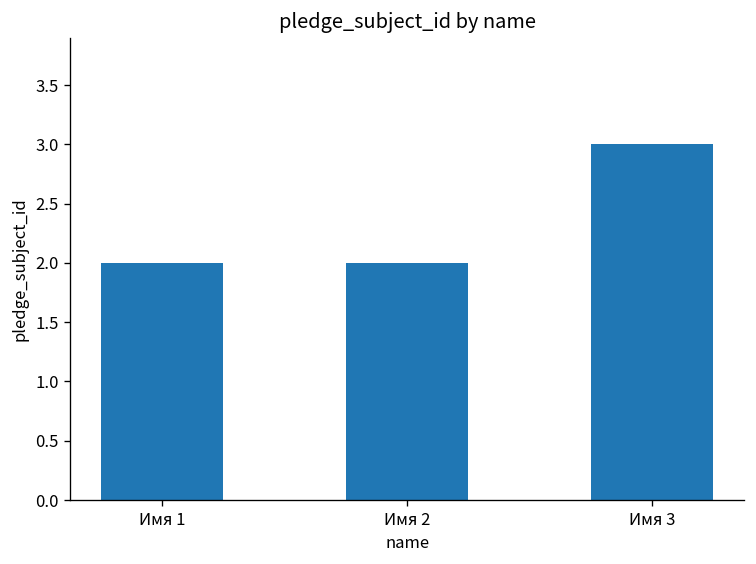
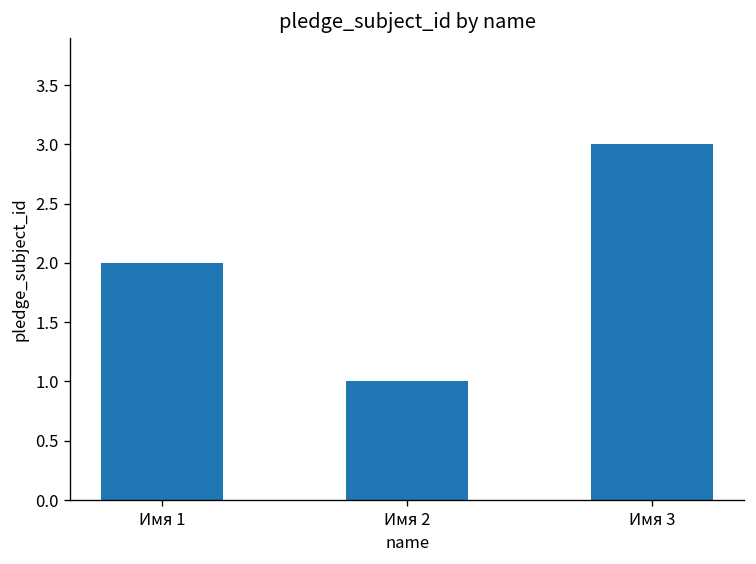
Имя 2: 2 -> 1
